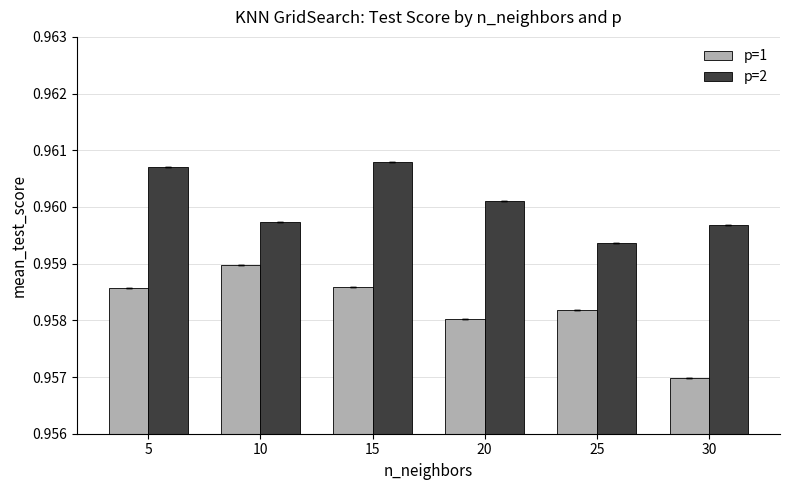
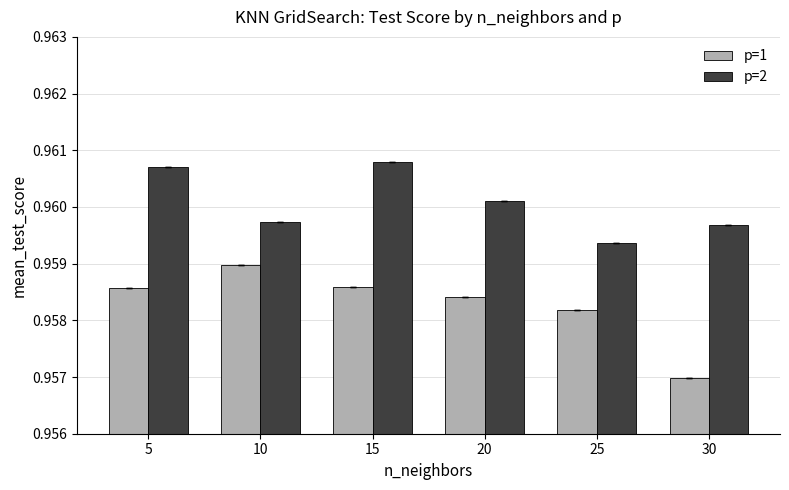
p=1, 20: 0.9580 -> 0.9584
